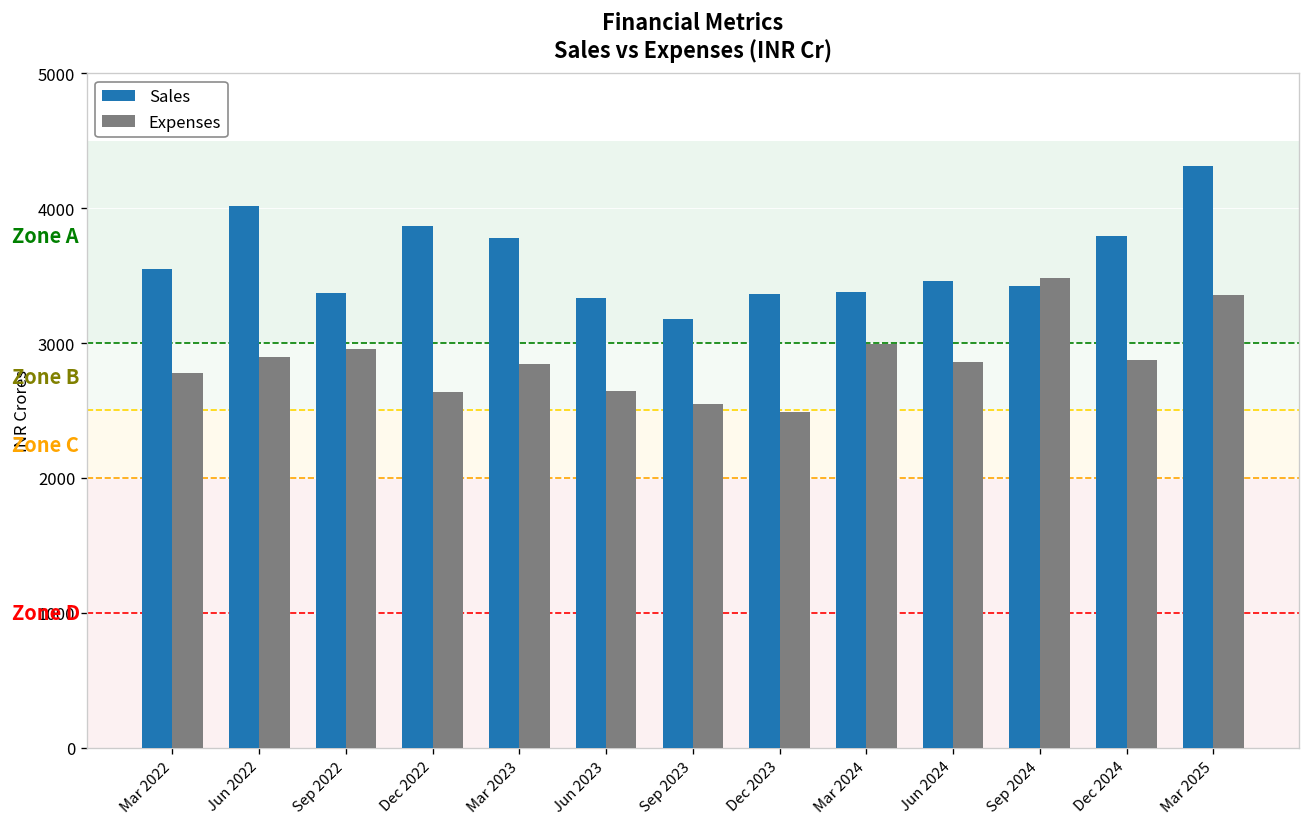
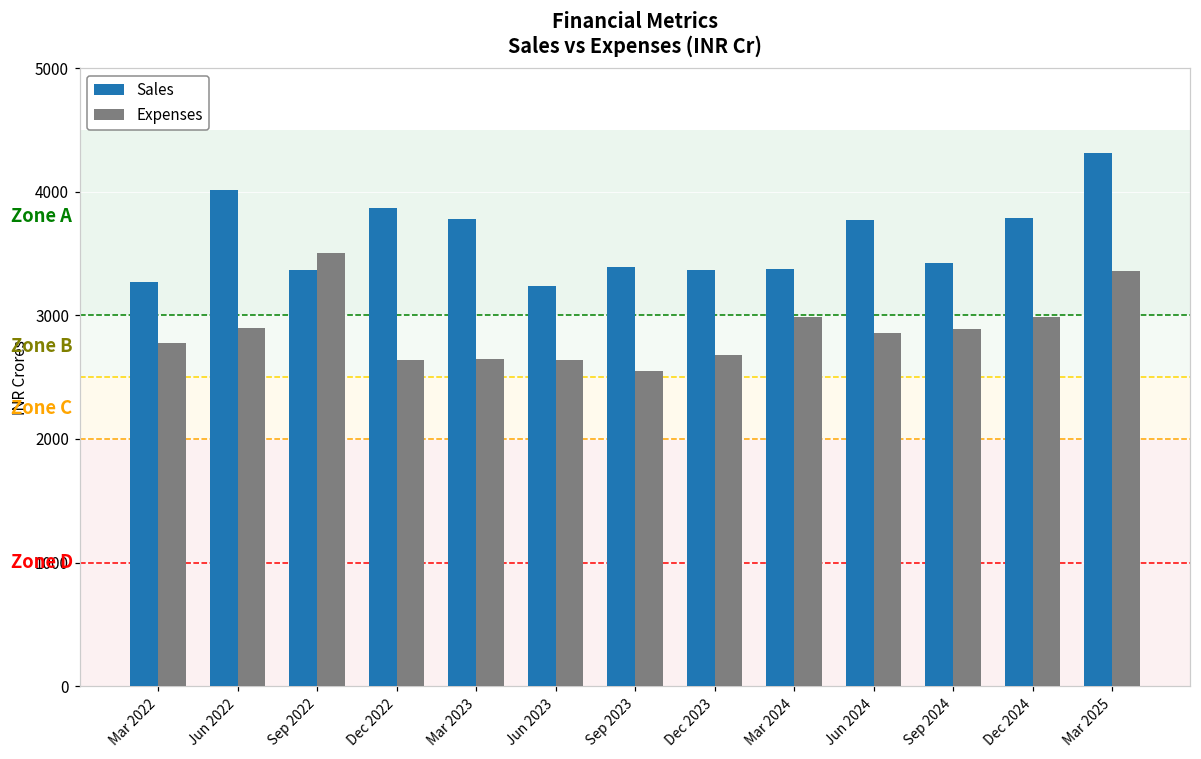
Sales, Mar 2022: 3550 -> 3270
Expenses, Sep 2022: 2960 -> 3500
Expenses, Mar 2023: 2850 -> 2650
Sales, Jun 2023: 3340 -> 3240
Sales, Sep 2023: 3180 -> 3390
Expenses, Dec 2023: 2490 -> 2680
Sales, Jun 2024: 3460 -> 3770
Expenses, Sep 2024: 3480 -> 2890
Expenses, Dec 2024: 2870 -> 2990
